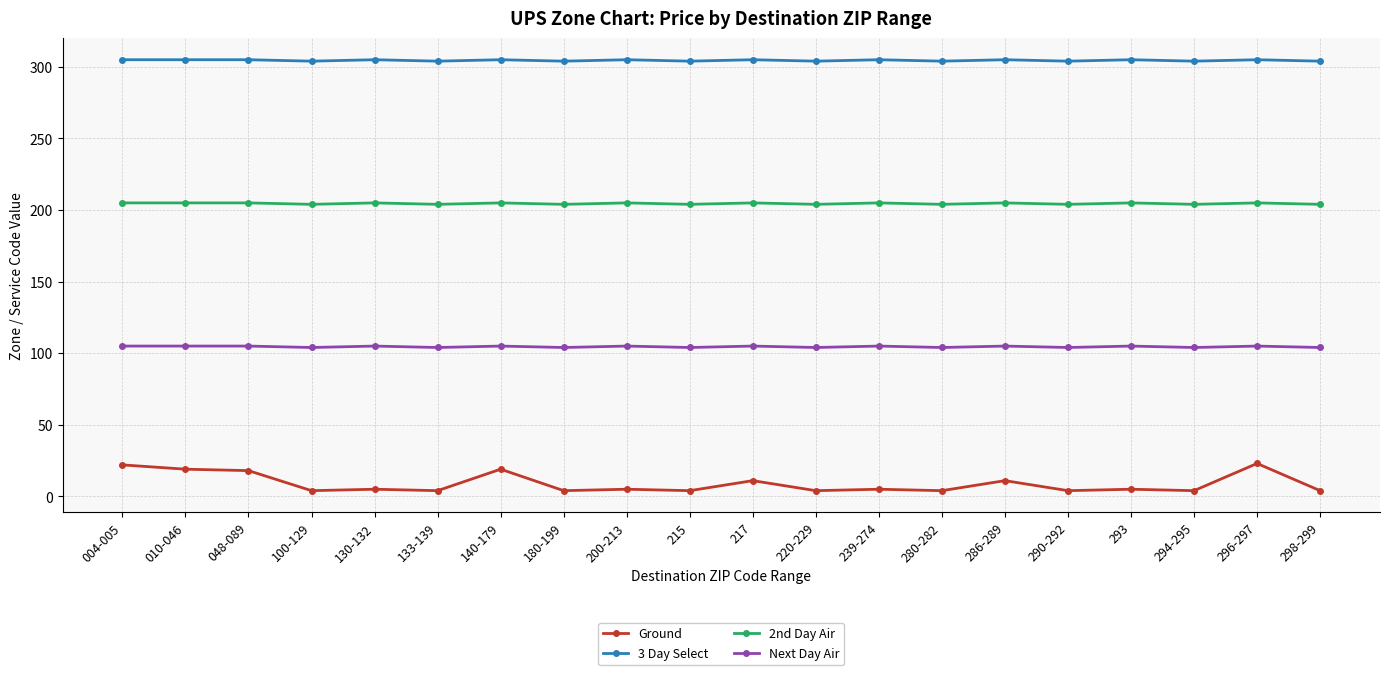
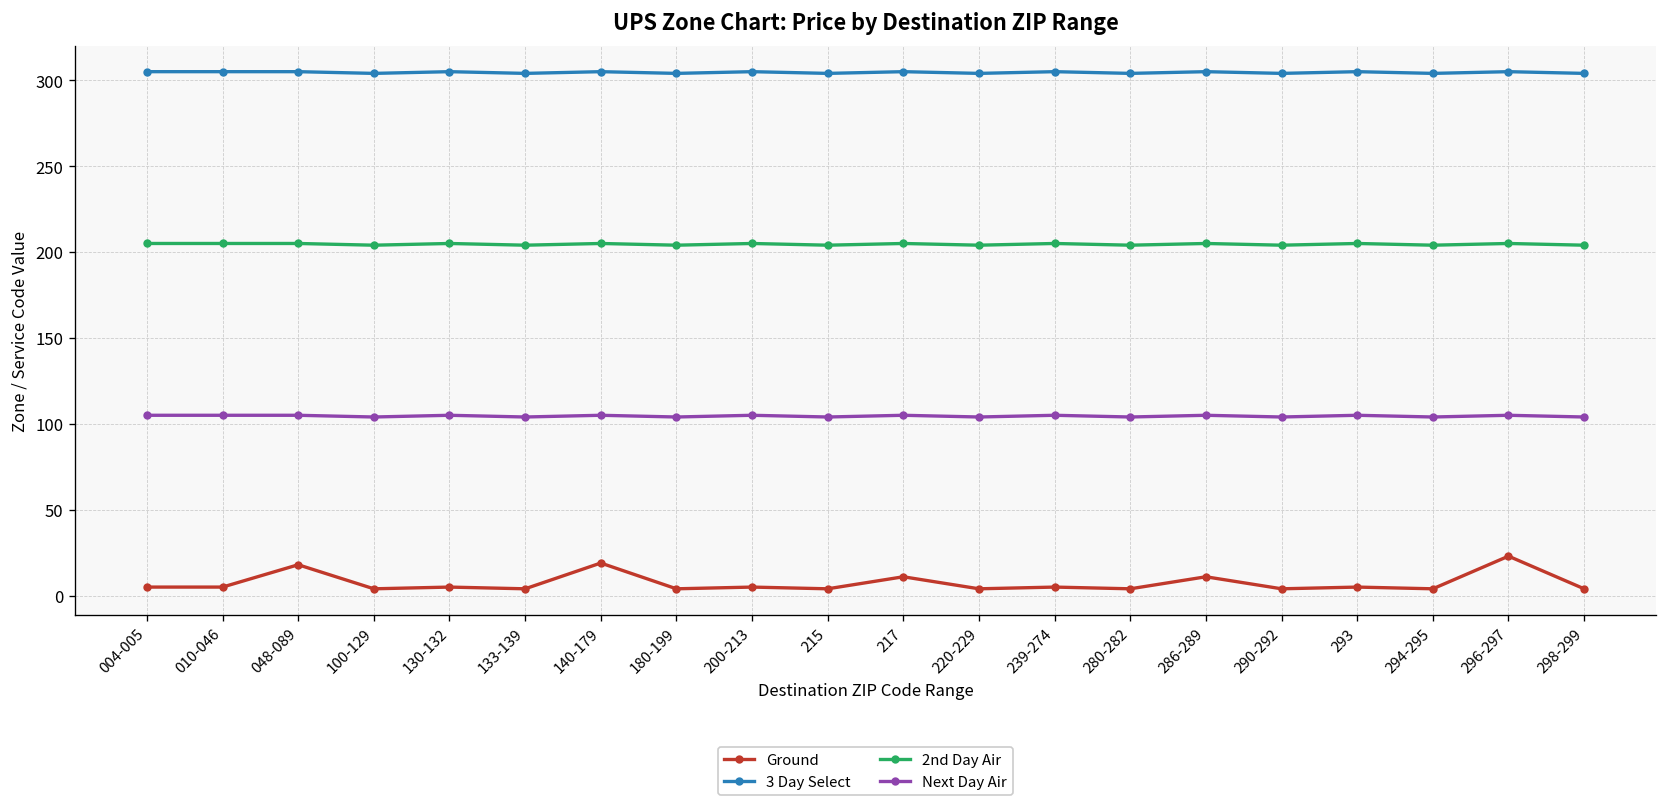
Ground, 004-005: 22 -> 5
Ground, 010-046: 19 -> 5
